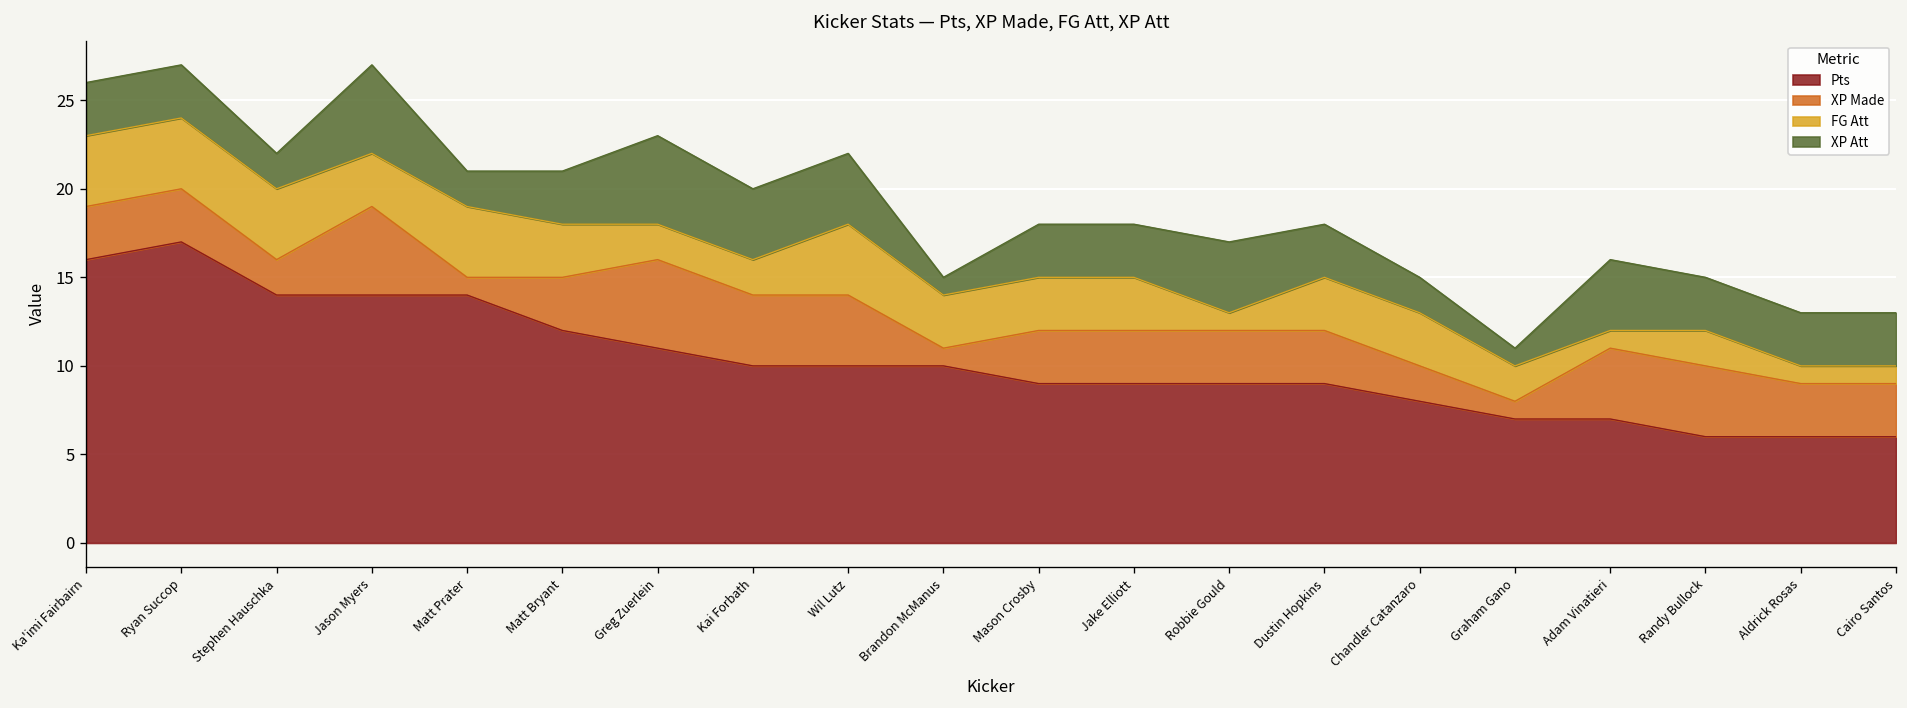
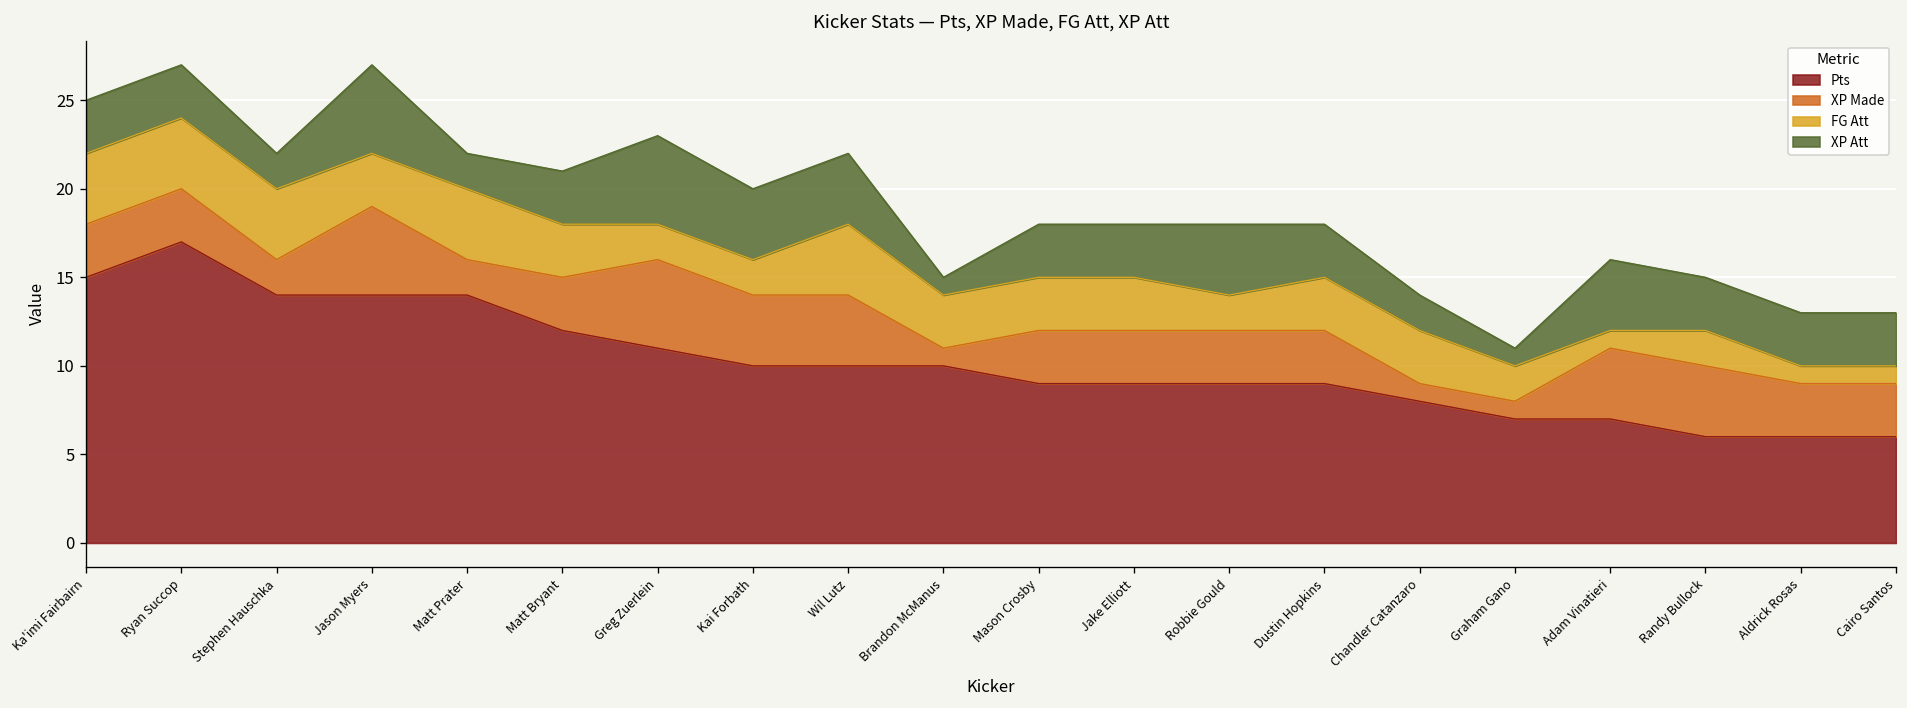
Pts, Ka'imi Fairbairn: 16 -> 15
XP Made, Matt Prater: 1 -> 2
FG Att, Robbie Gould: 1 -> 2
XP Made, Chandler Catanzaro: 2 -> 1
